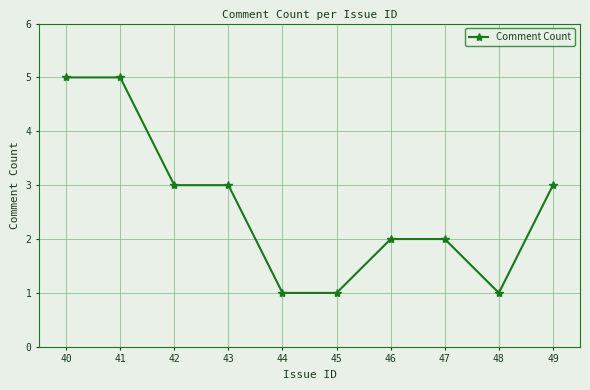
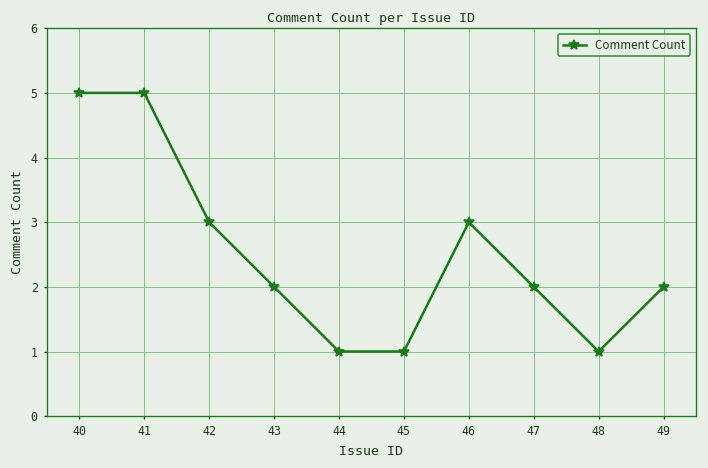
43: 3 -> 2
46: 2 -> 3
49: 3 -> 2
